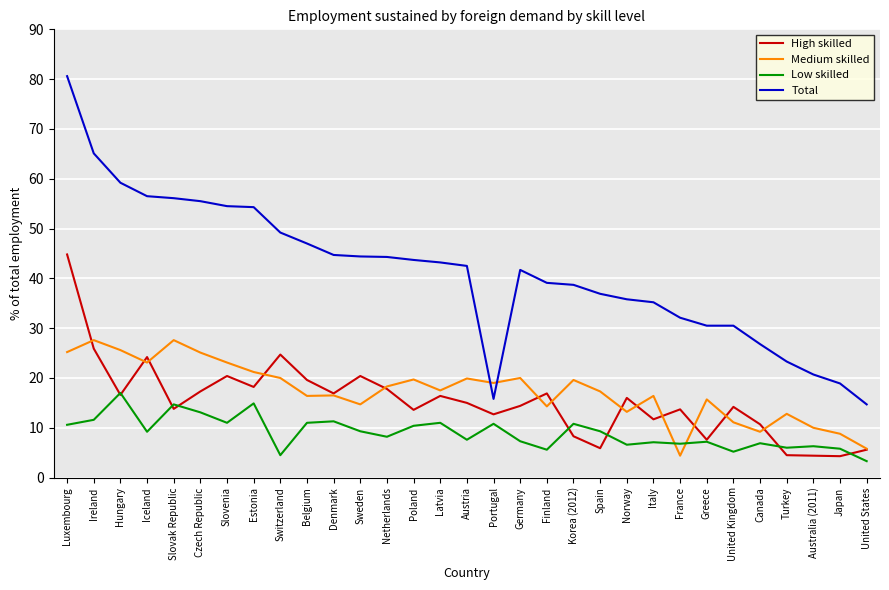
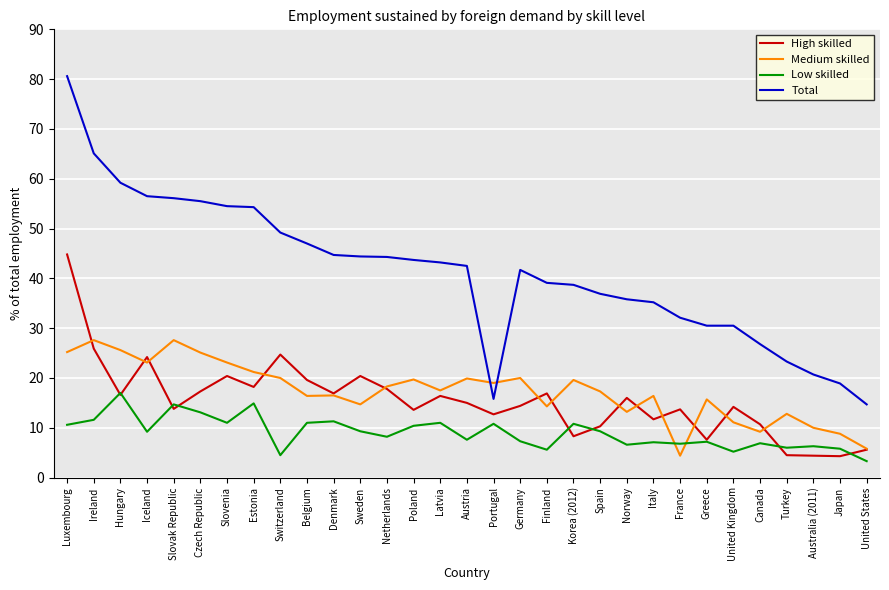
High skilled, Spain: 6 -> 10
